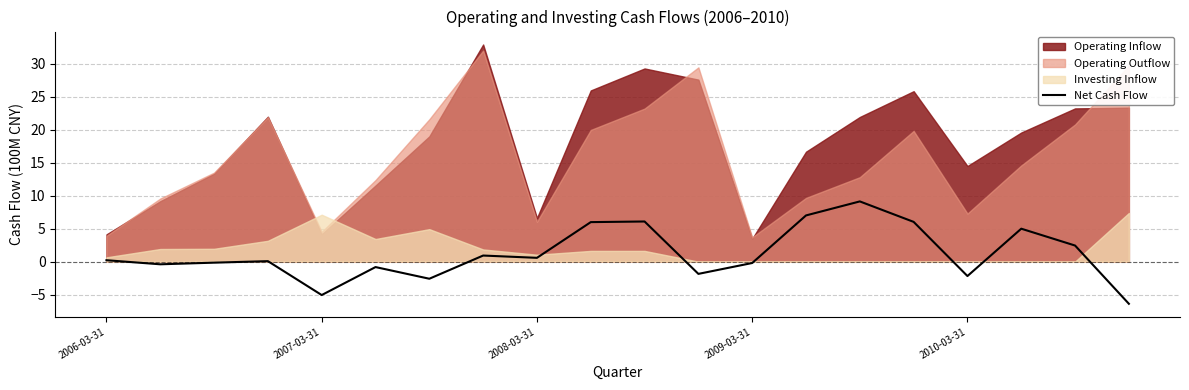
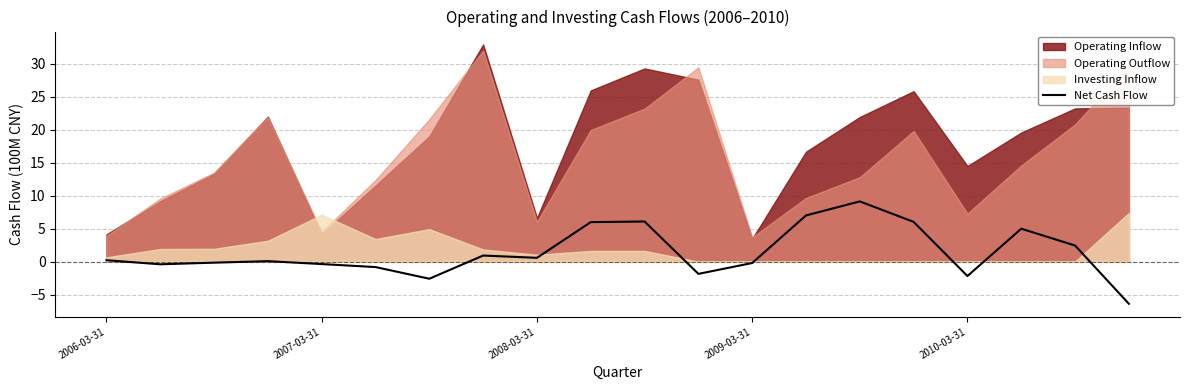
Net Cash Flow, 2007-03-31: -5 -> 0
